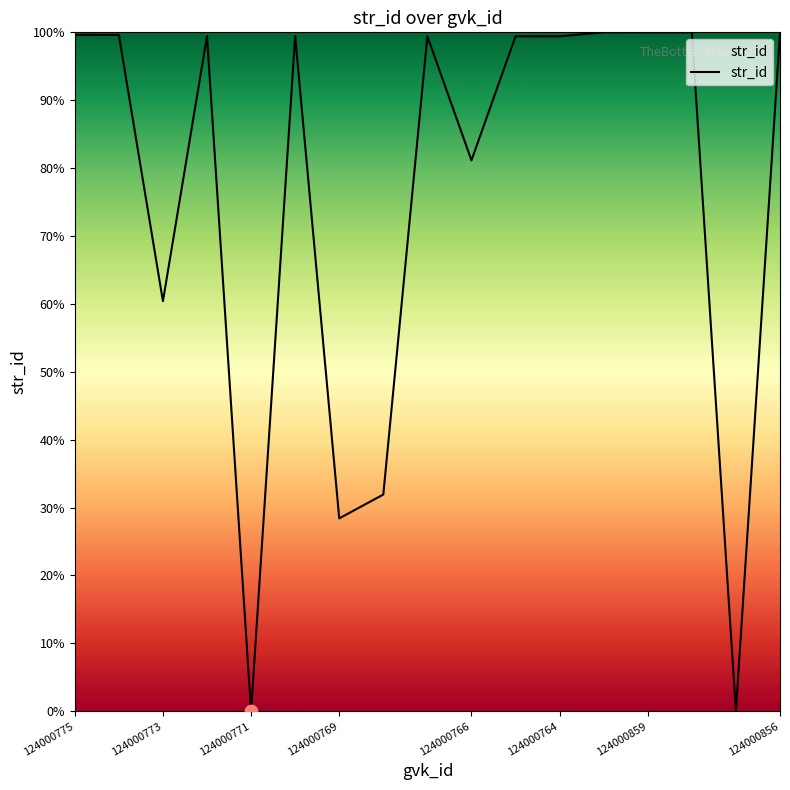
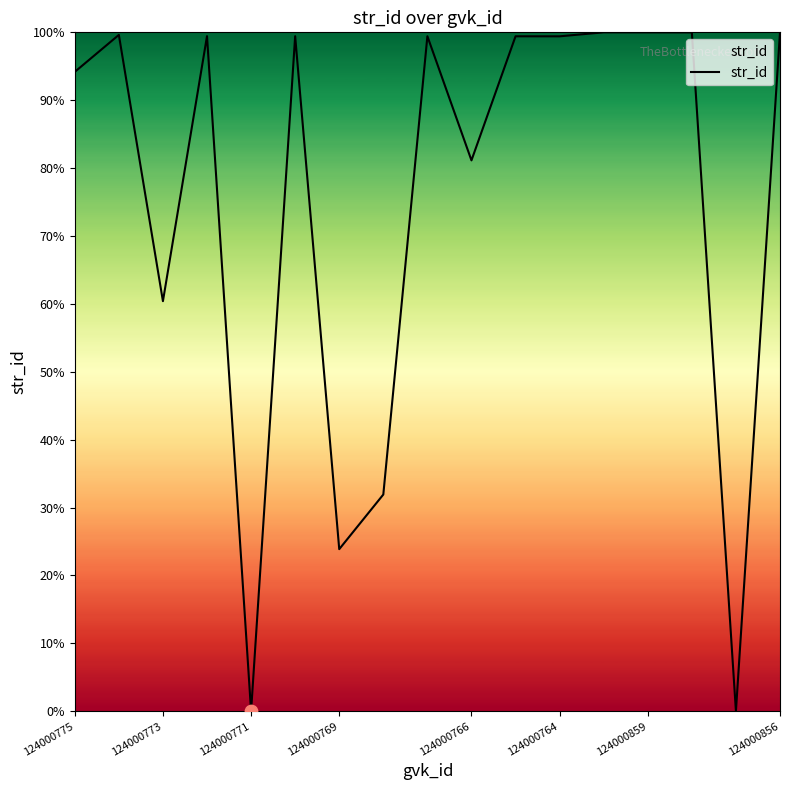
str_id, 124000775: 100% -> 94%
str_id, 124000769: 28% -> 24%
